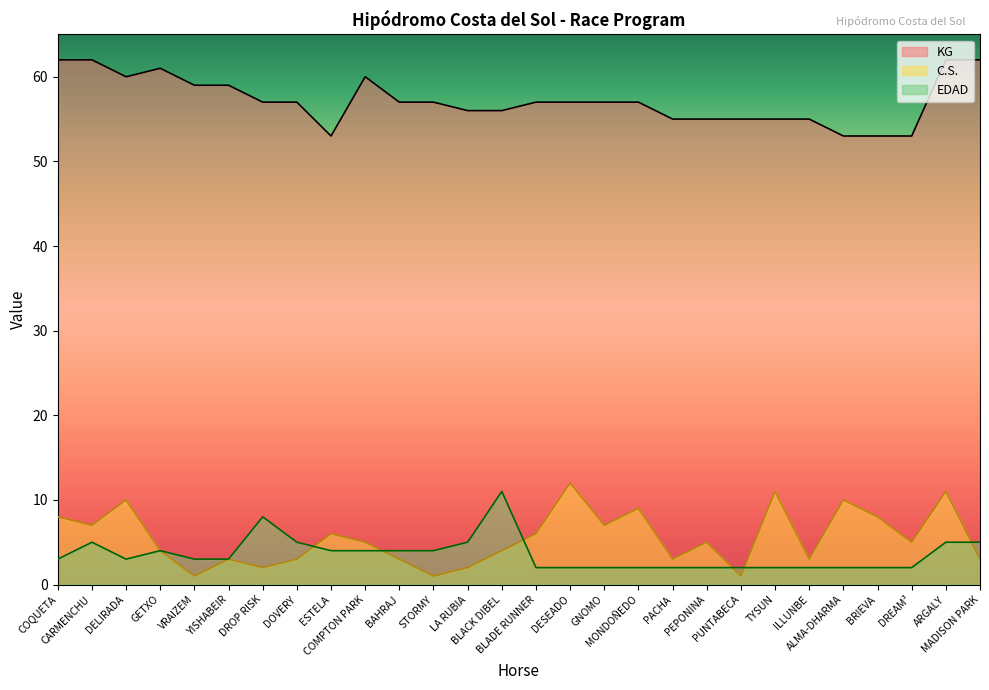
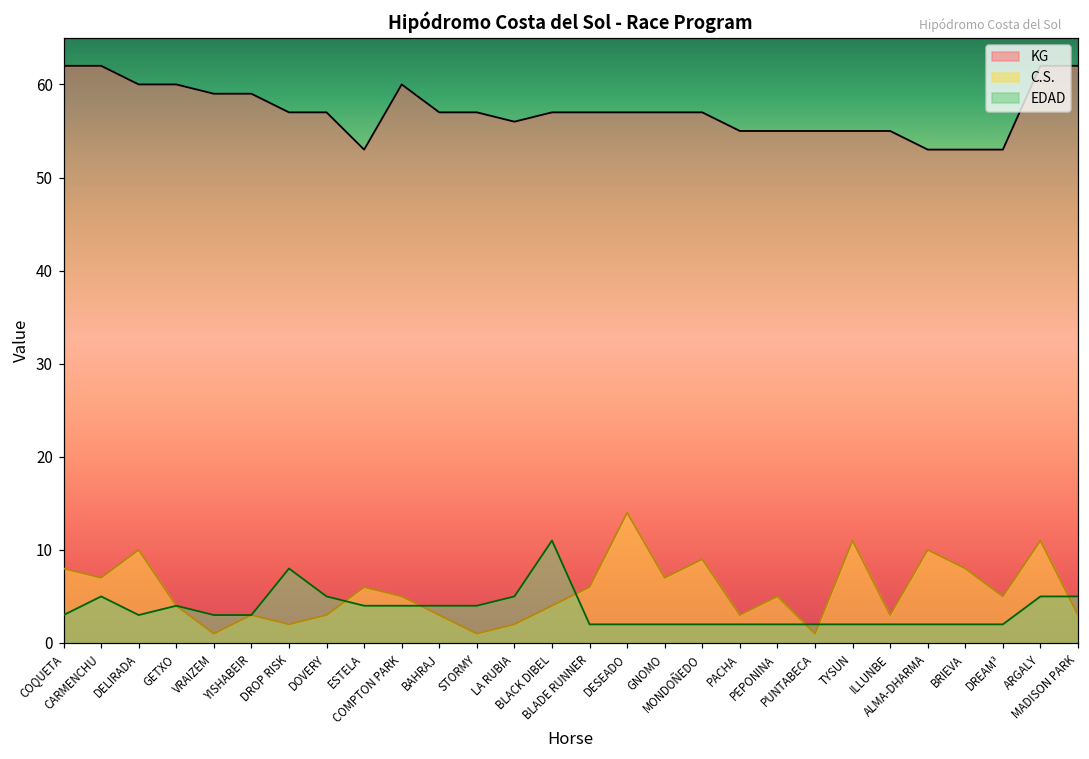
KG, GETXO: 61 -> 60
KG, BLACK DIBEL: 56 -> 57
C.S., DESEADO: 12 -> 14
